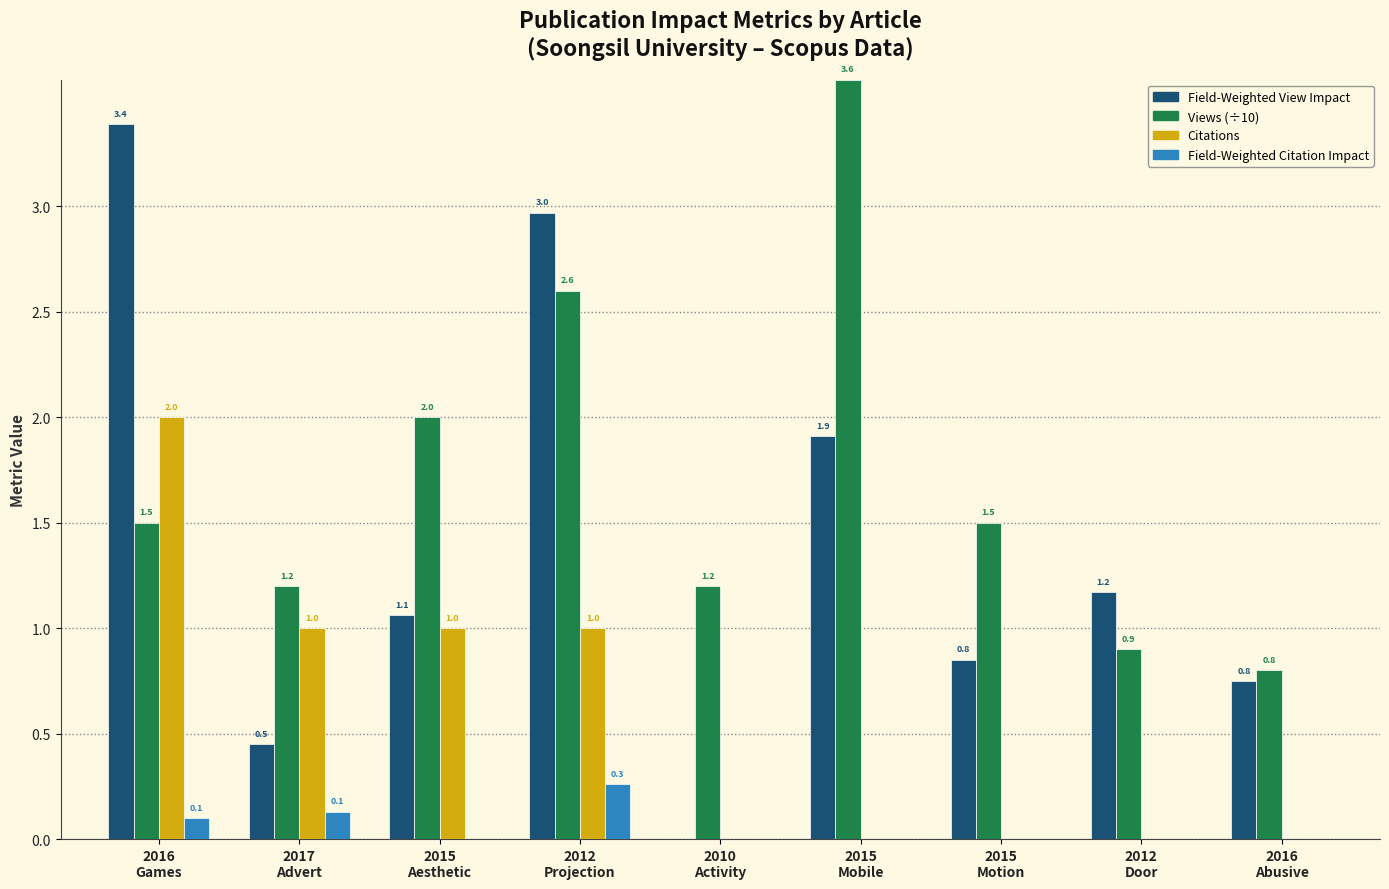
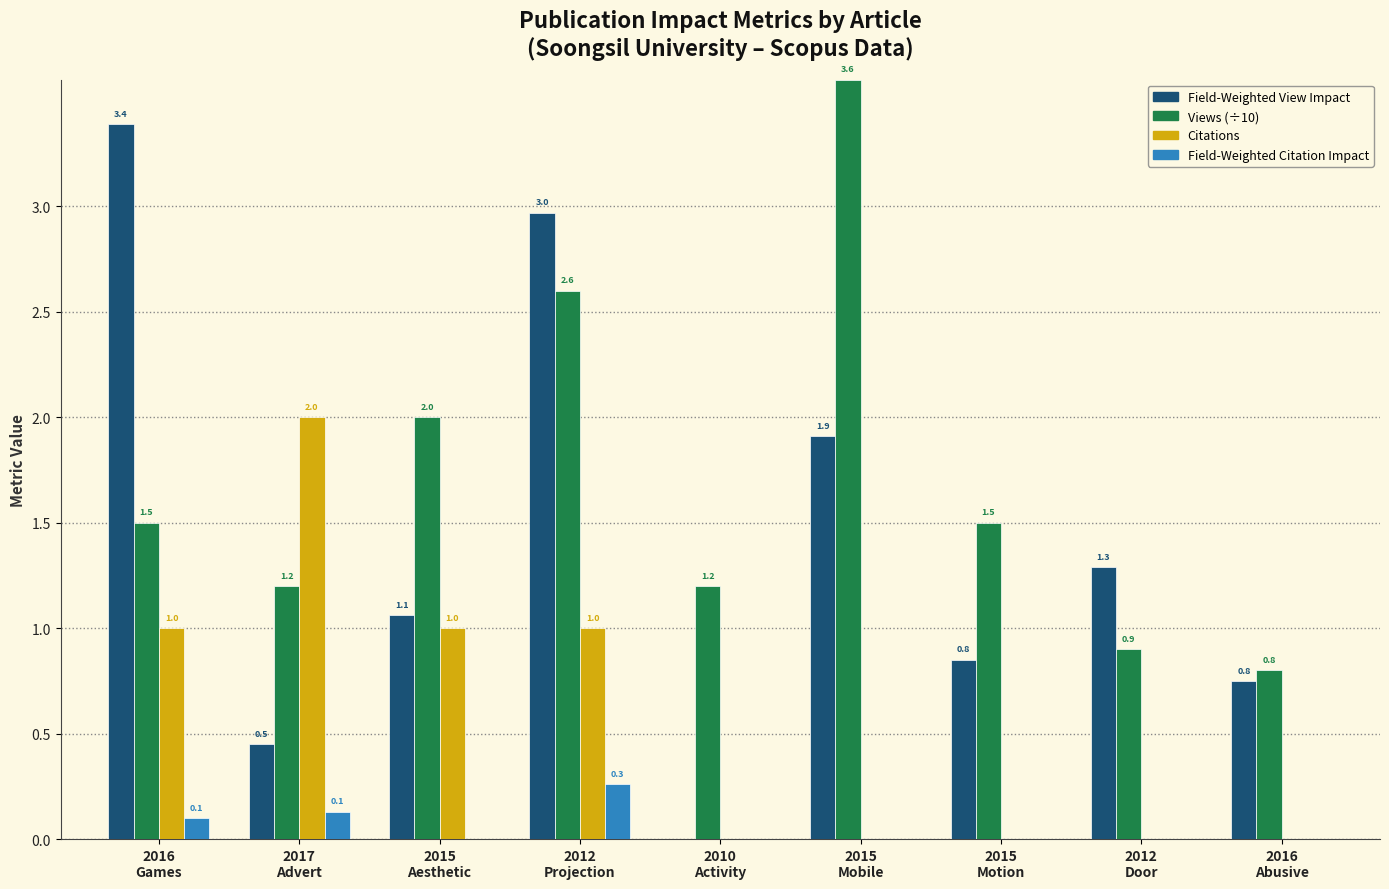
Citations, 2016 Games: 2.0 -> 1.0
Citations, 2017 Advert: 1.0 -> 2.0
Field-Weighted View Impact, 2012 Door: 1.2 -> 1.3
